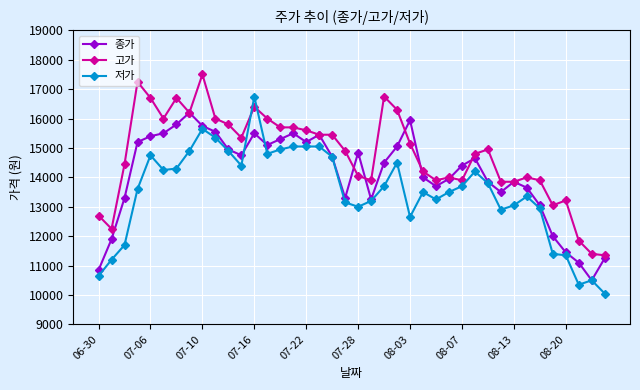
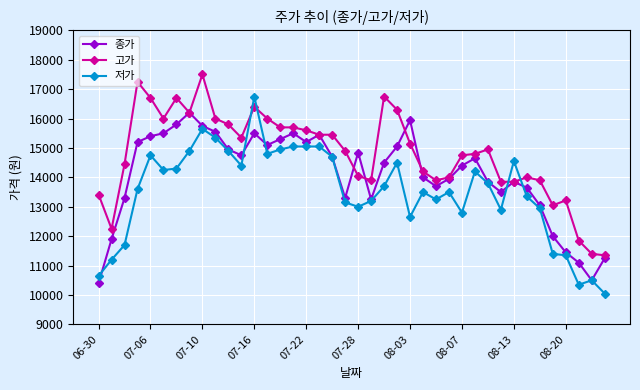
종가, 06-30: 10900 -> 10400
고가, 06-30: 12700 -> 13400
고가, 08-07: 13900 -> 14800
저가, 08-07: 13700 -> 12800
저가, 08-13: 13100 -> 14600
